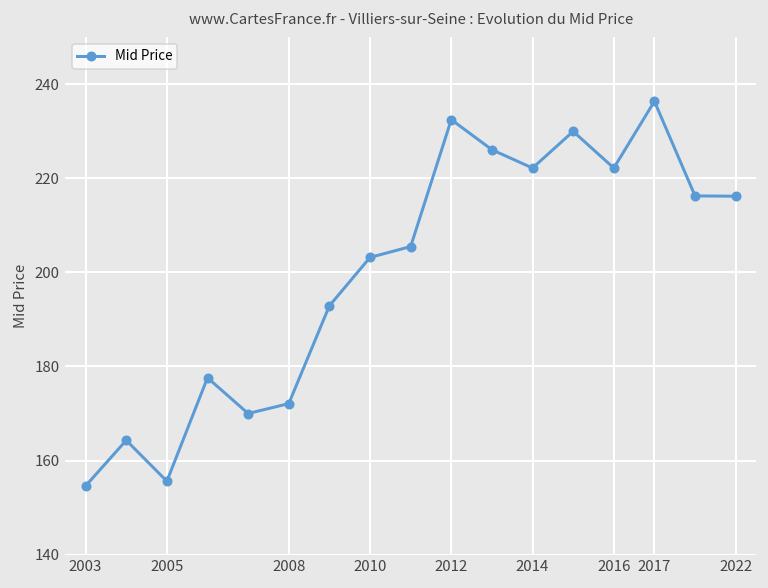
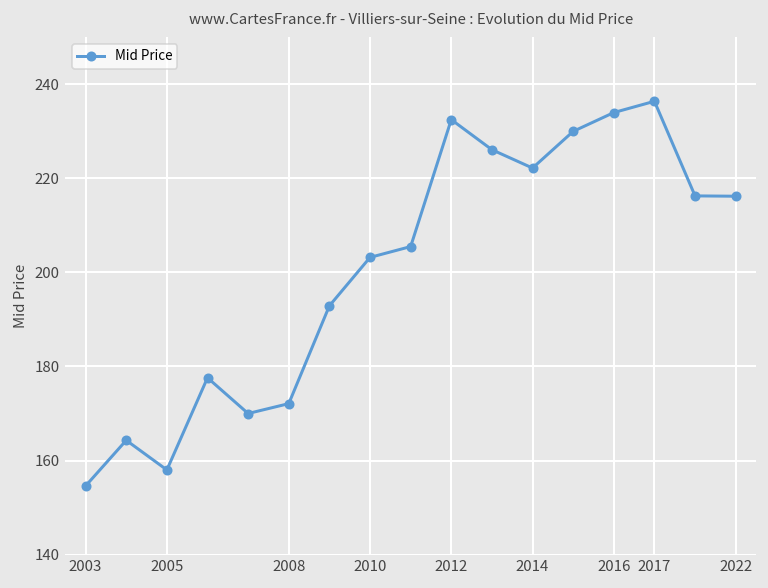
2005: 156 -> 158
2016: 222 -> 234
